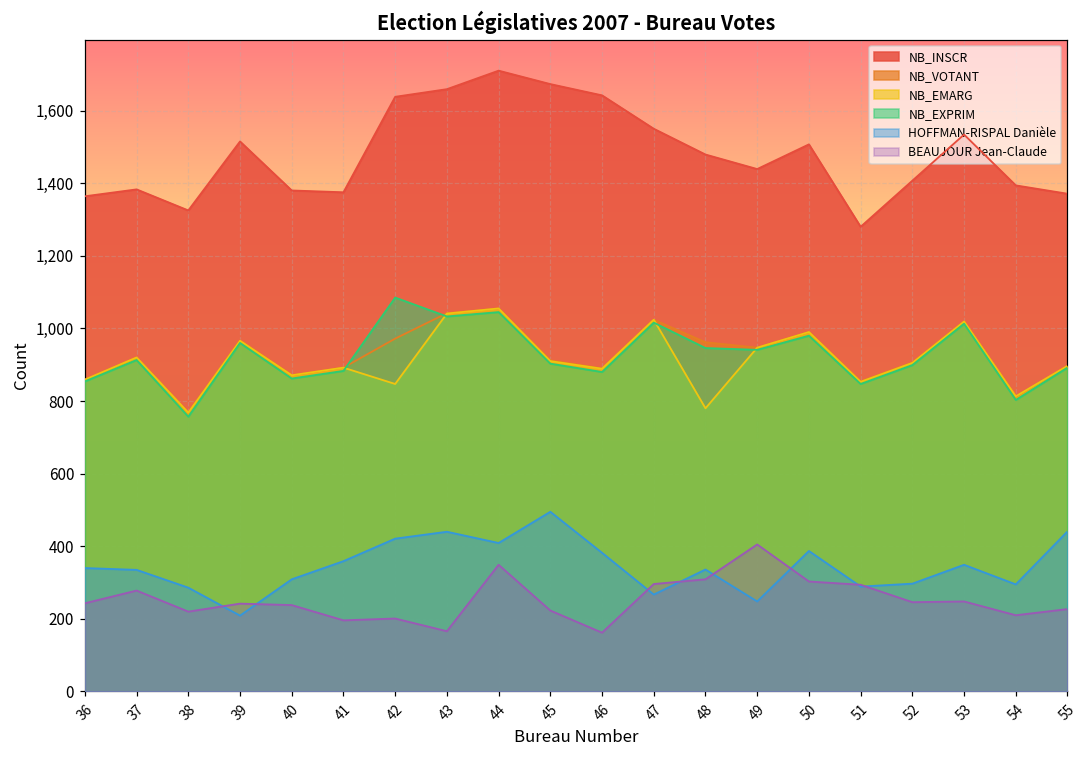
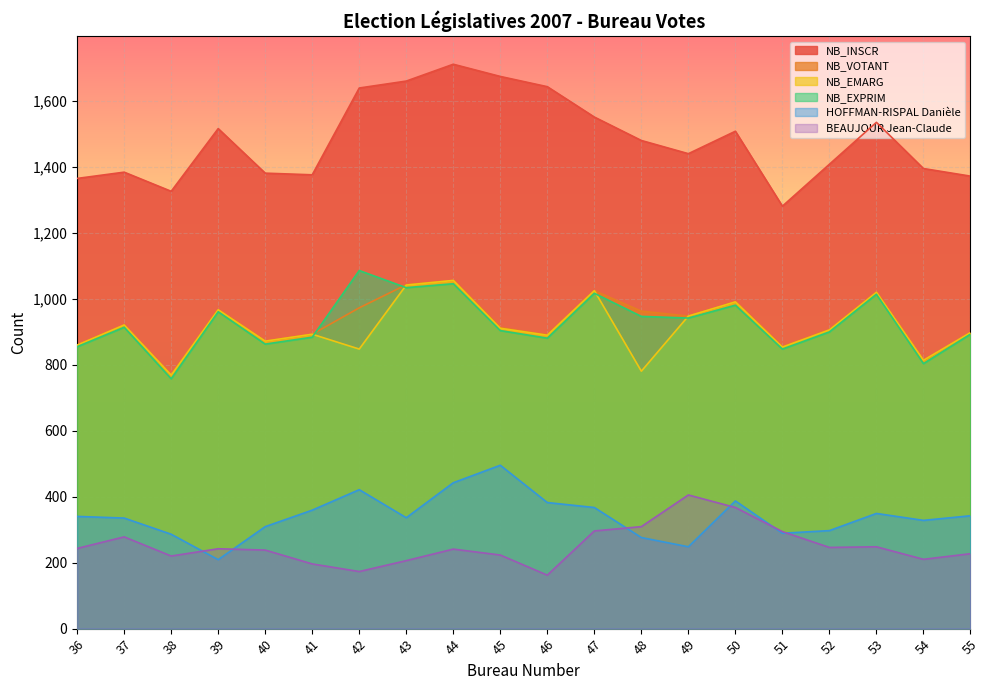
BEAUJOUR Jean-Claude, 42: 200 -> 170
HOFFMAN-RISPAL Danièle, 43: 440 -> 340
BEAUJOUR Jean-Claude, 43: 170 -> 210
HOFFMAN-RISPAL Danièle, 44: 410 -> 440
BEAUJOUR Jean-Claude, 44: 350 -> 240
HOFFMAN-RISPAL Danièle, 47: 270 -> 370
HOFFMAN-RISPAL Danièle, 48: 340 -> 280
BEAUJOUR Jean-Claude, 50: 300 -> 370
HOFFMAN-RISPAL Danièle, 54: 300 -> 330
HOFFMAN-RISPAL Danièle, 55: 440 -> 340
